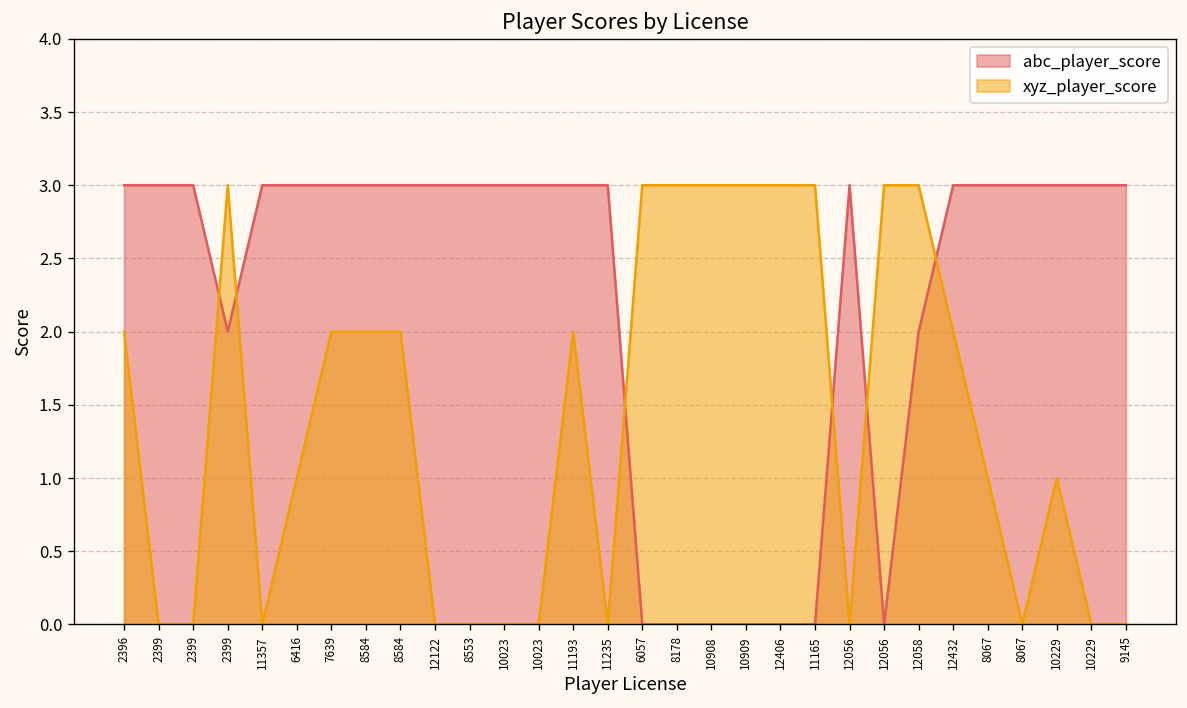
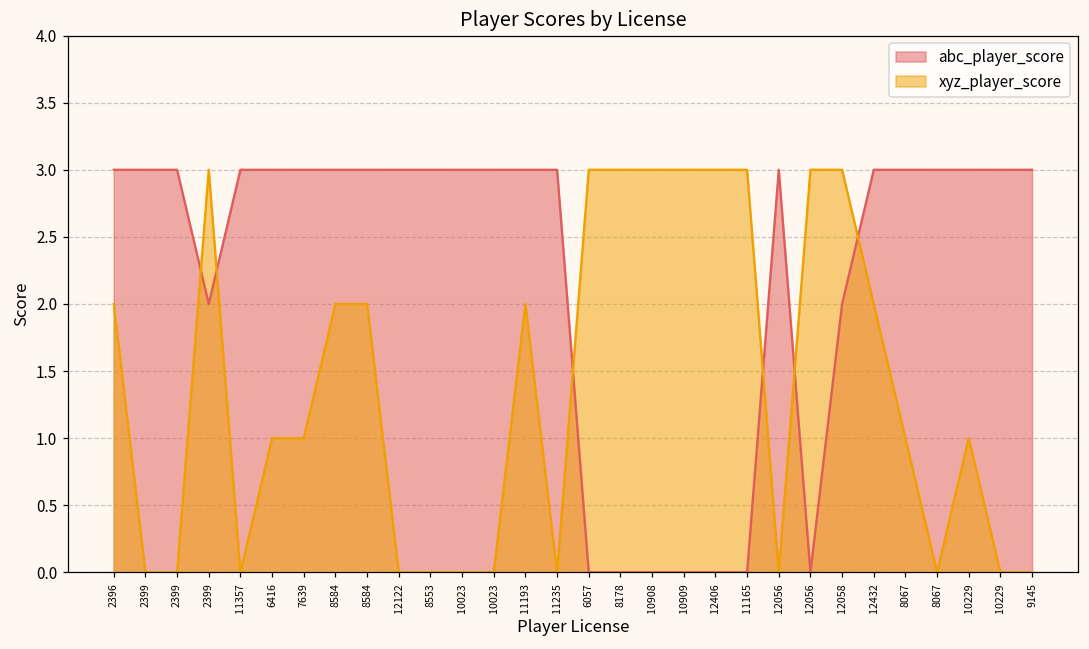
xyz_player_score, 7639: 2 -> 1
